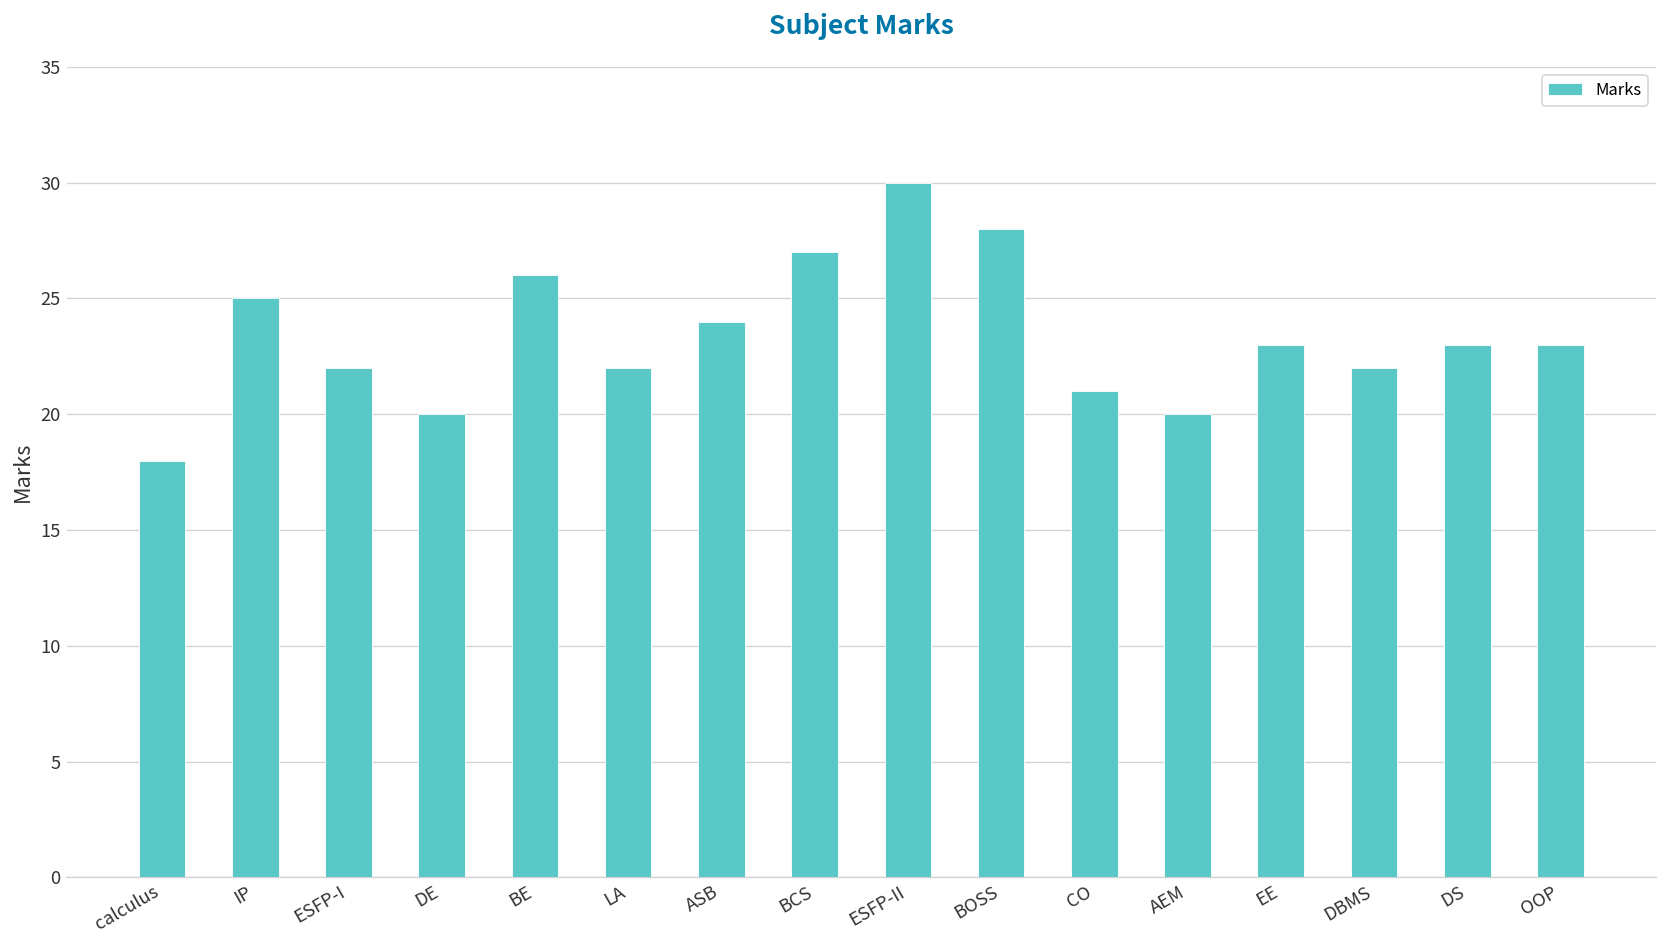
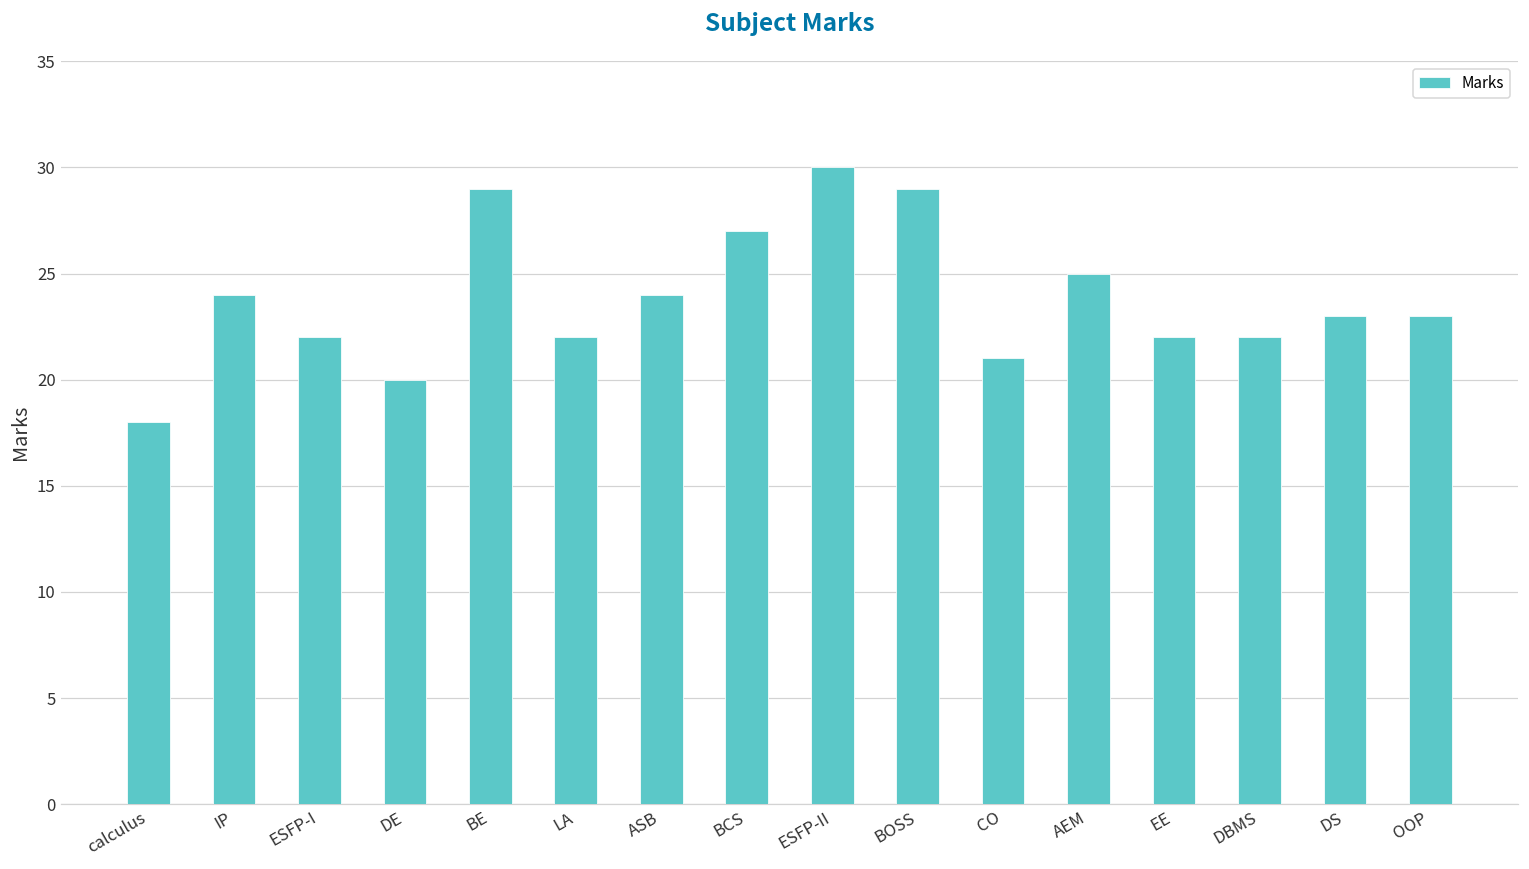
IP: 25 -> 24
BE: 26 -> 29
BOSS: 28 -> 29
AEM: 20 -> 25
EE: 23 -> 22
